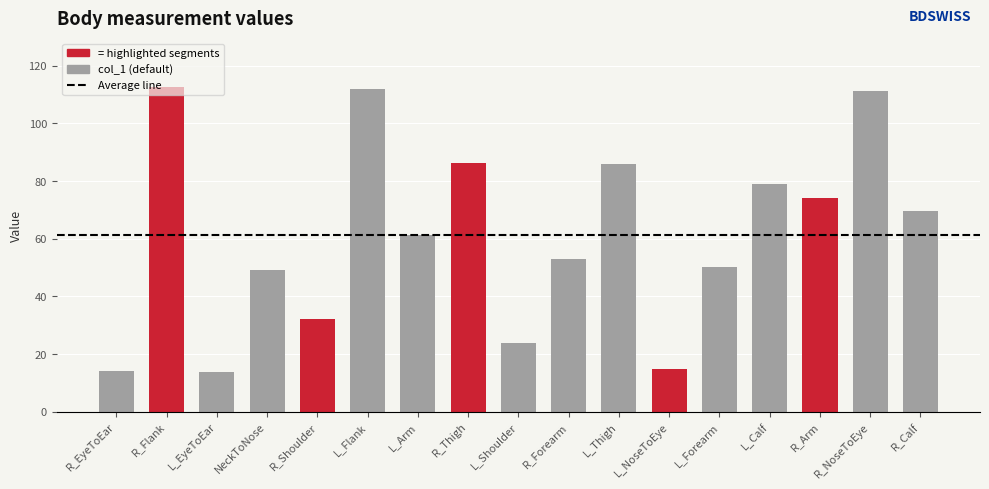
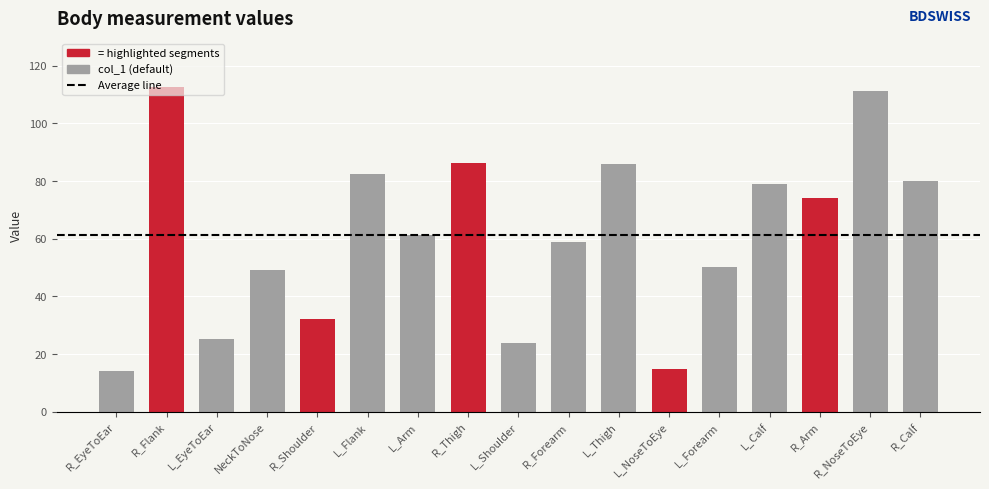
col_1 (default), L_EyeToEar: 14 -> 25
col_1 (default), L_Flank: 112 -> 83
col_1 (default), R_Forearm: 53 -> 59
col_1 (default), R_Calf: 70 -> 80
